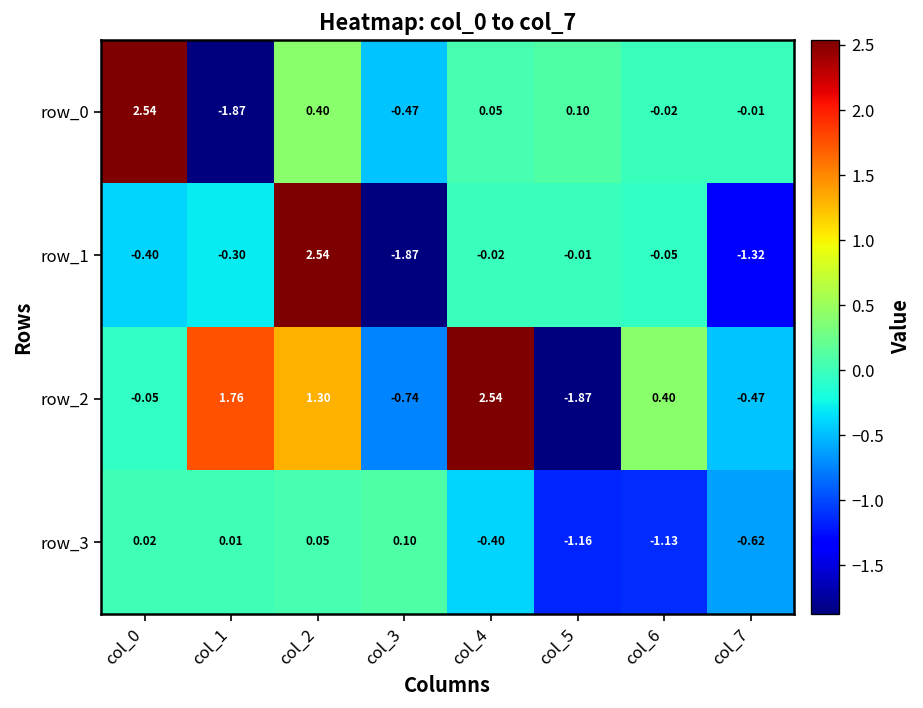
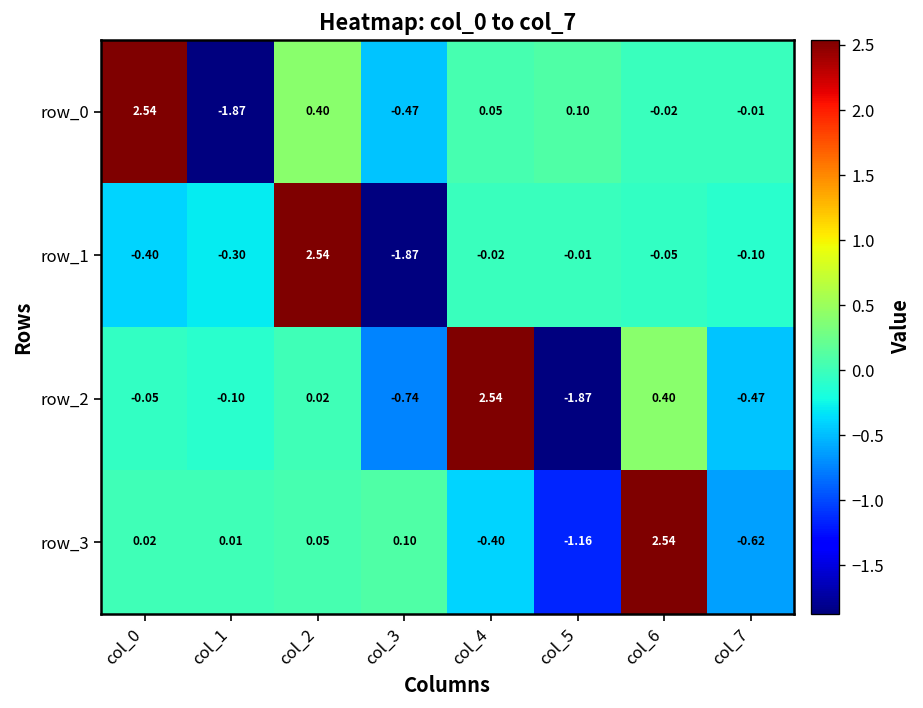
row_1, col_7: -1.32 -> -0.10
row_2, col_1: 1.76 -> -0.10
row_2, col_2: 1.30 -> 0.02
row_3, col_6: -1.13 -> 2.54
